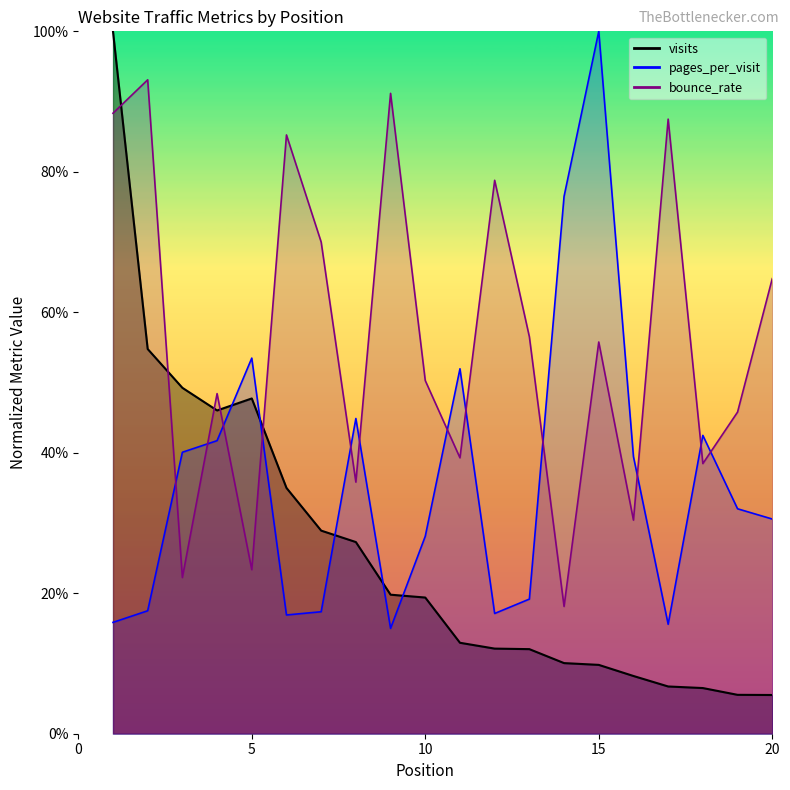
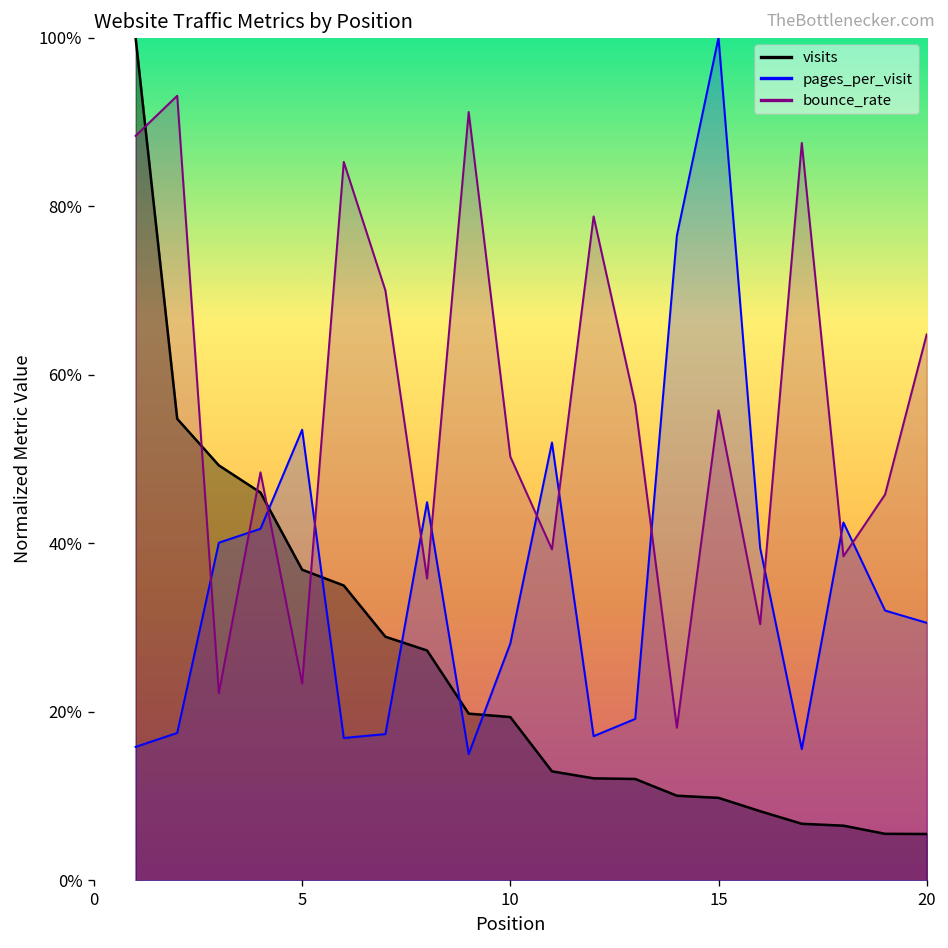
visits, 5: 48% -> 37%
